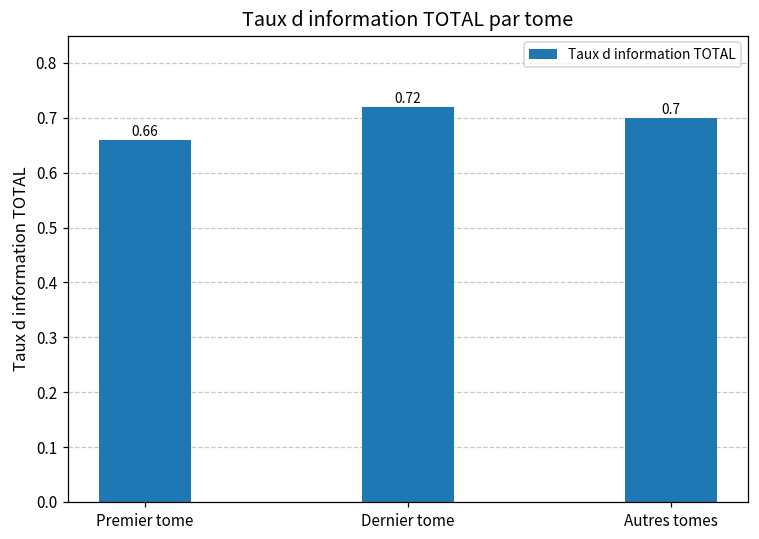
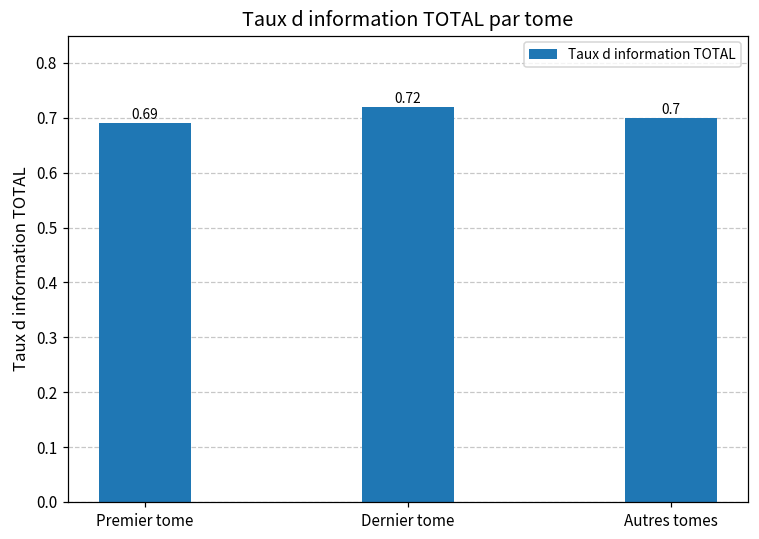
Premier tome: 0.66 -> 0.69
